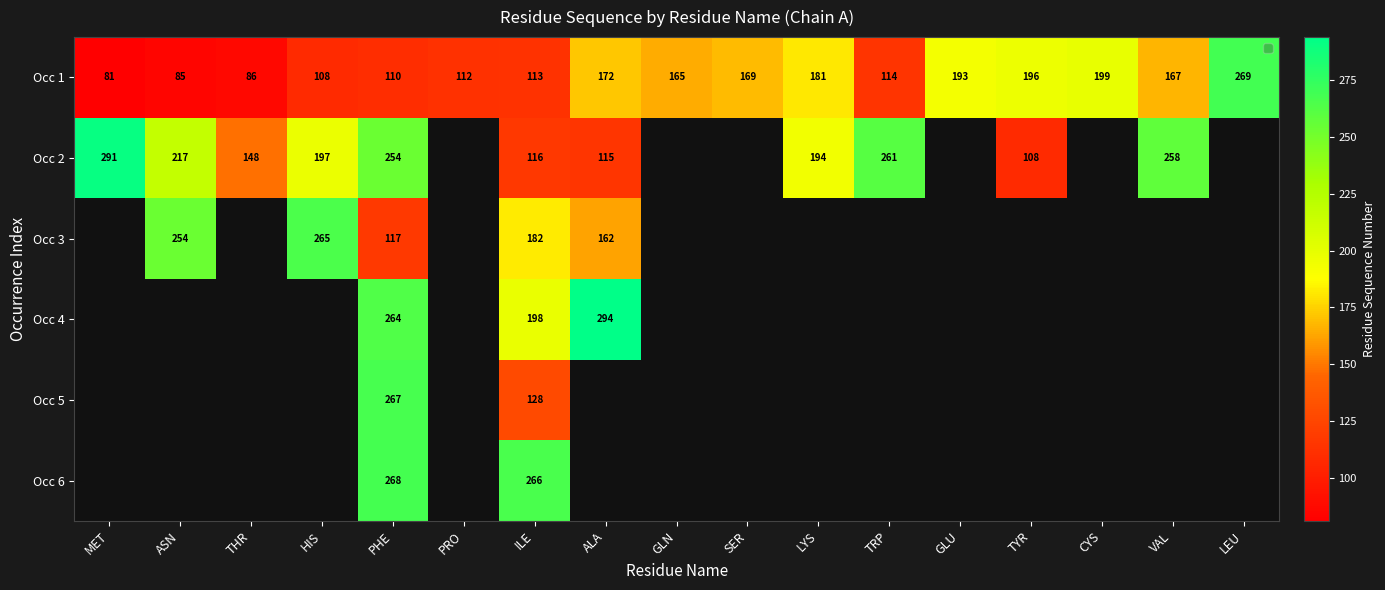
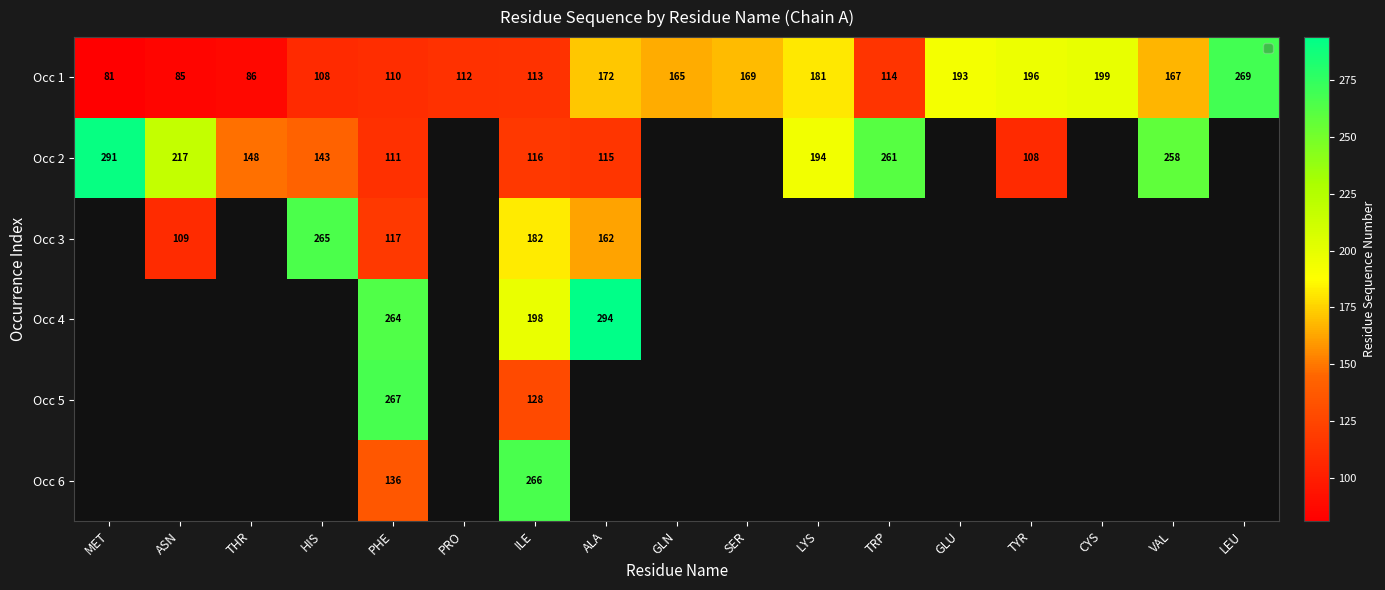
Occ 2, HIS: 197 -> 143
Occ 2, PHE: 254 -> 111
Occ 3, ASN: 254 -> 109
Occ 6, PHE: 268 -> 136
